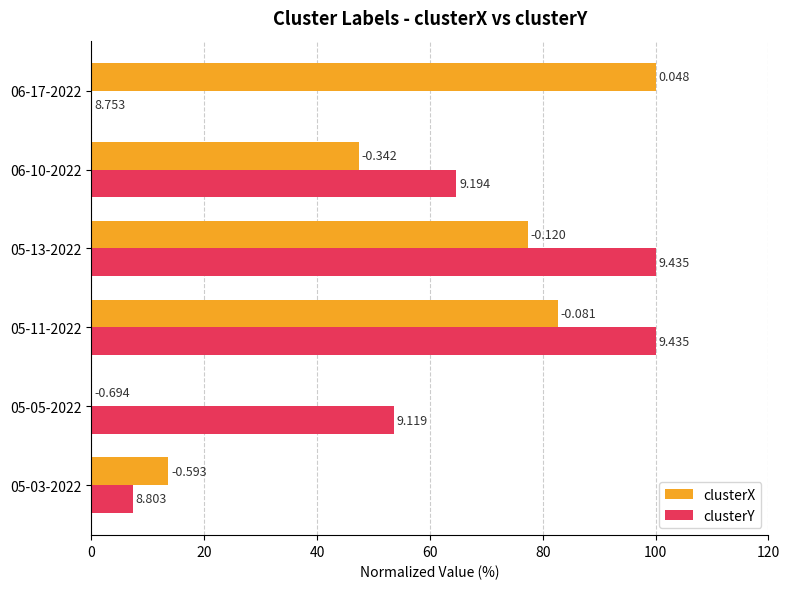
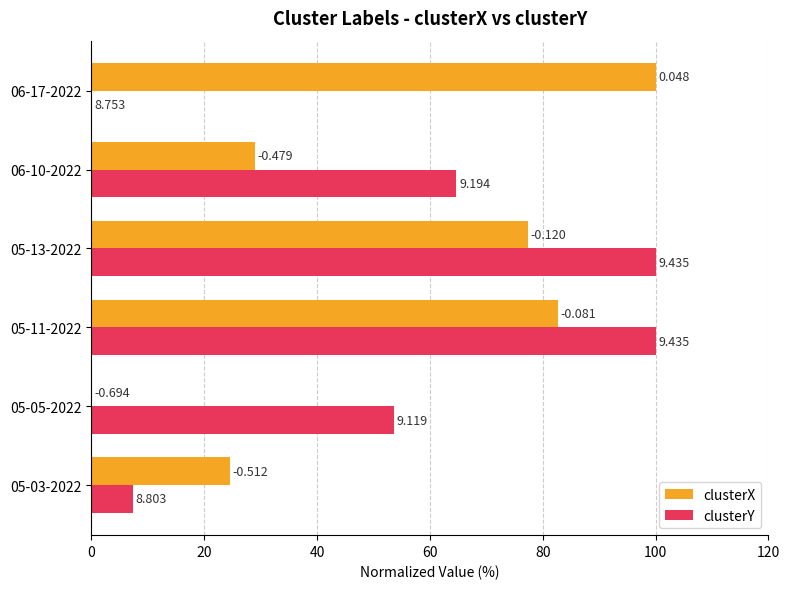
clusterX, 06-10-2022: -0.342 -> -0.479
clusterX, 05-03-2022: -0.593 -> -0.512
